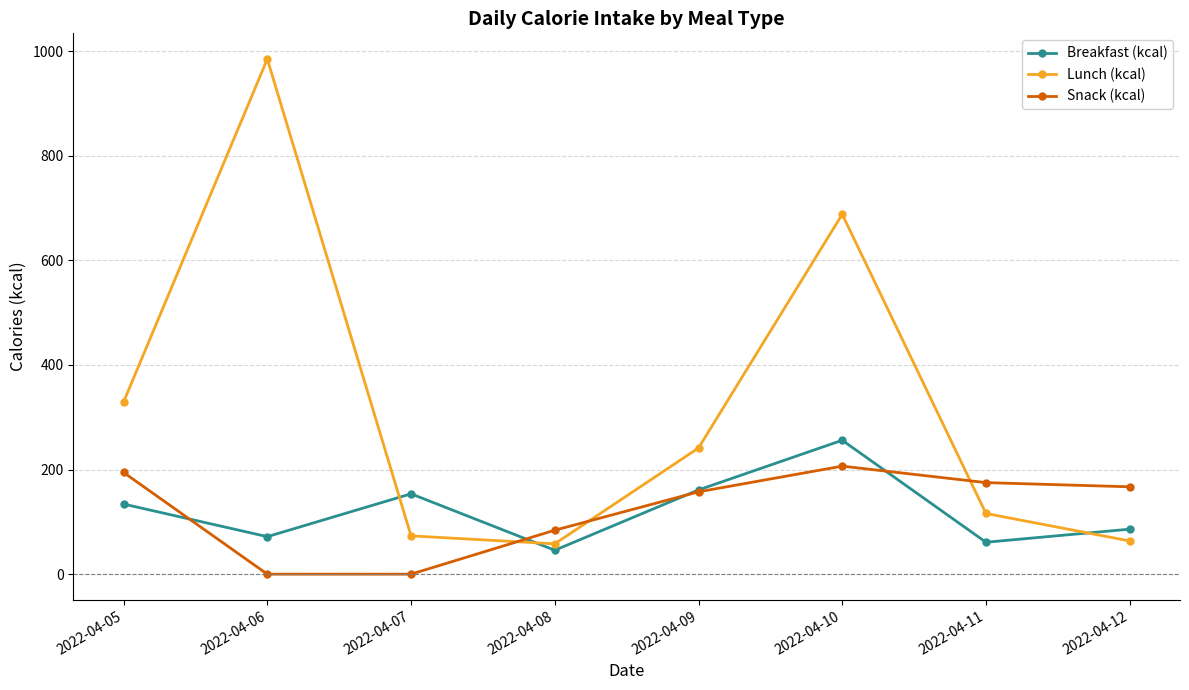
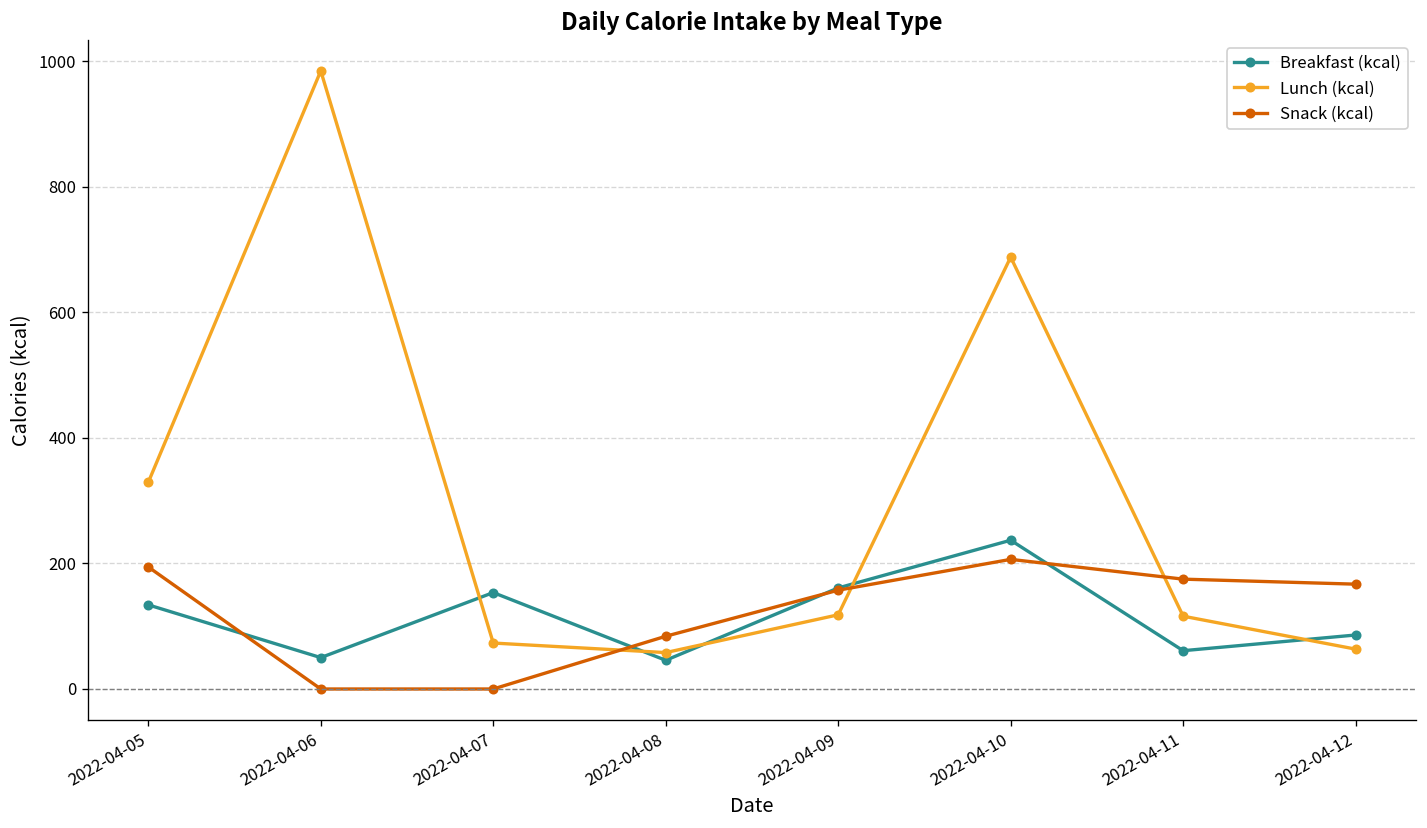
Breakfast (kcal), 2022-04-06: 70 -> 50
Lunch (kcal), 2022-04-09: 240 -> 120
Breakfast (kcal), 2022-04-10: 260 -> 240
